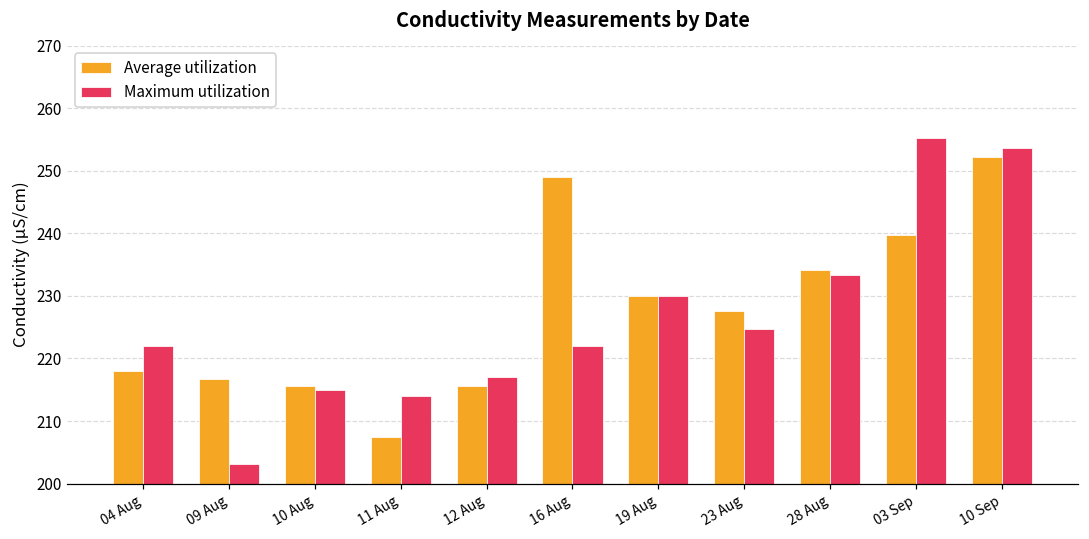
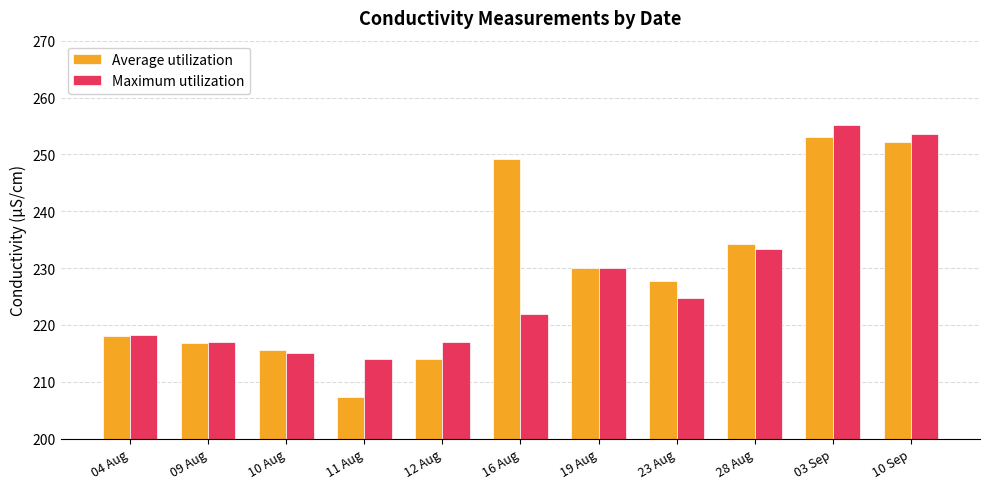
Maximum utilization, 04 Aug: 222 -> 218
Maximum utilization, 09 Aug: 203 -> 217
Average utilization, 12 Aug: 216 -> 214
Average utilization, 03 Sep: 240 -> 253
